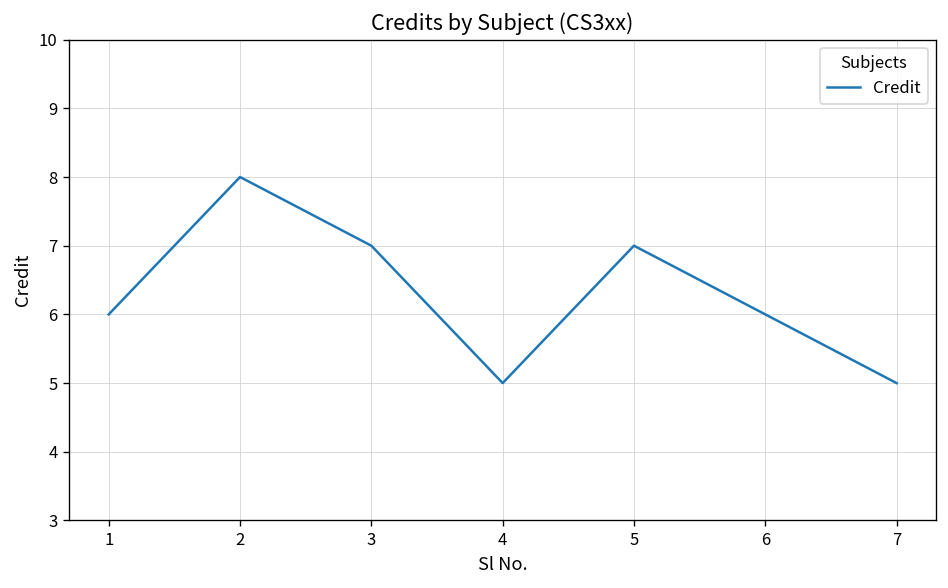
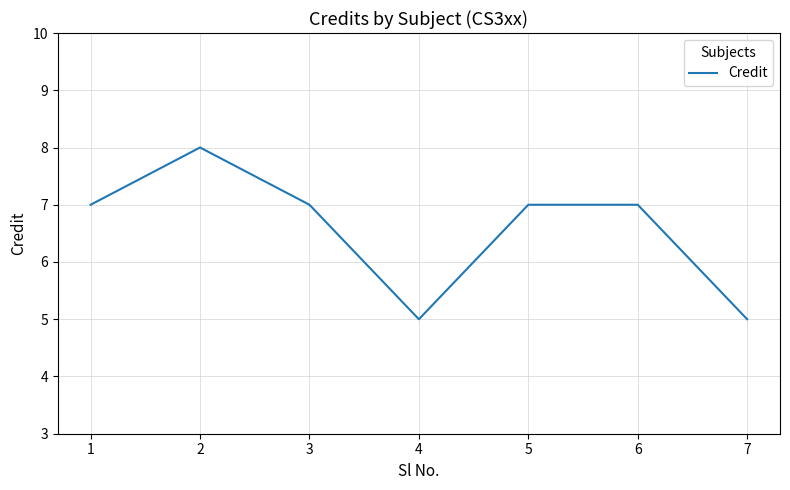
1: 6 -> 7
6: 6 -> 7
